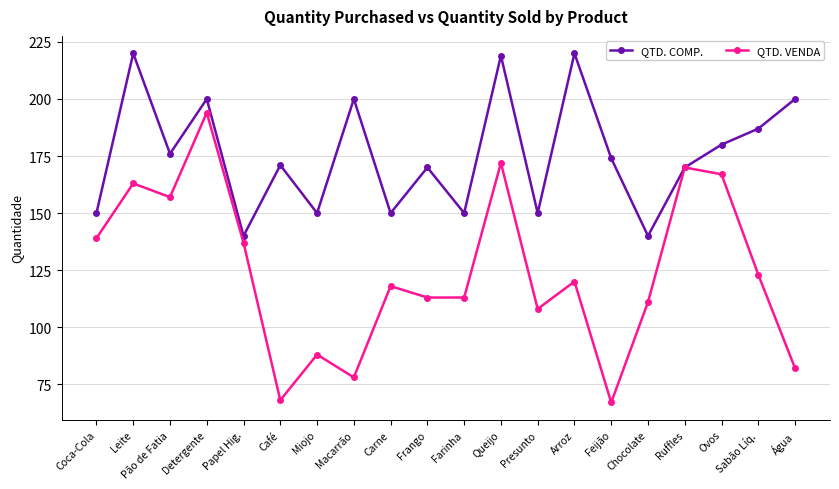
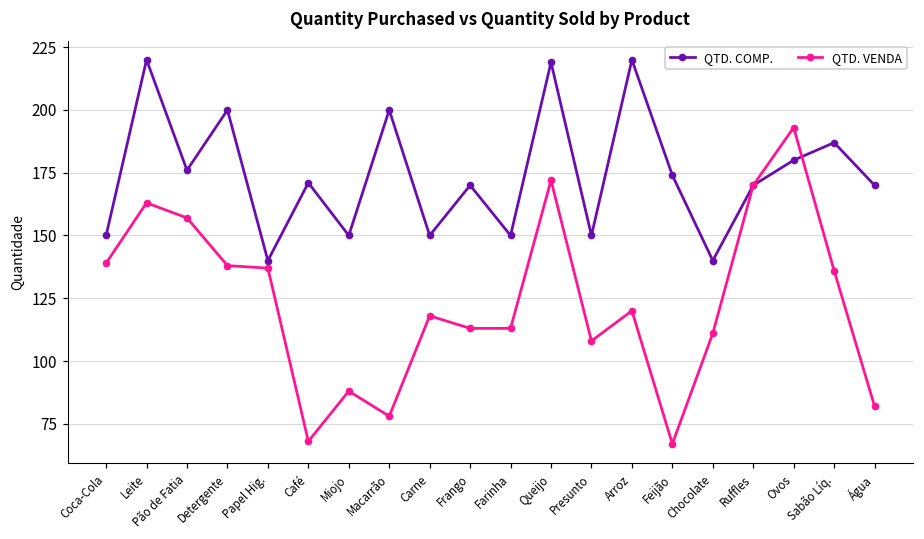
QTD. VENDA, Detergente: 194 -> 138
QTD. VENDA, Ovos: 167 -> 193
QTD. VENDA, Sabão Líq.: 123 -> 136
QTD. COMP., Água: 200 -> 170
